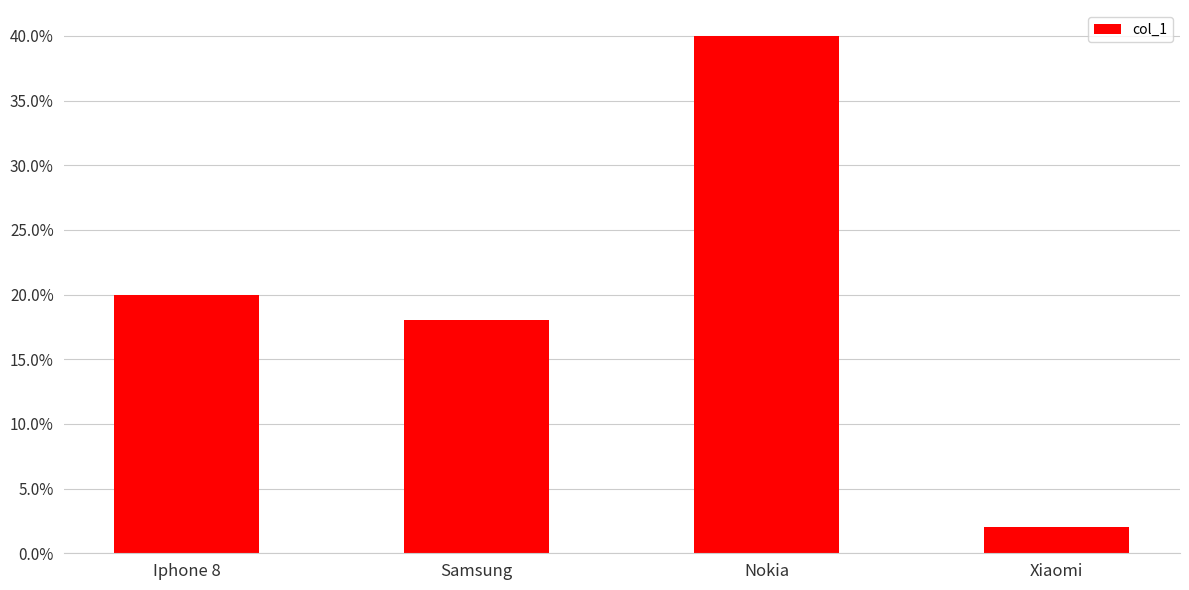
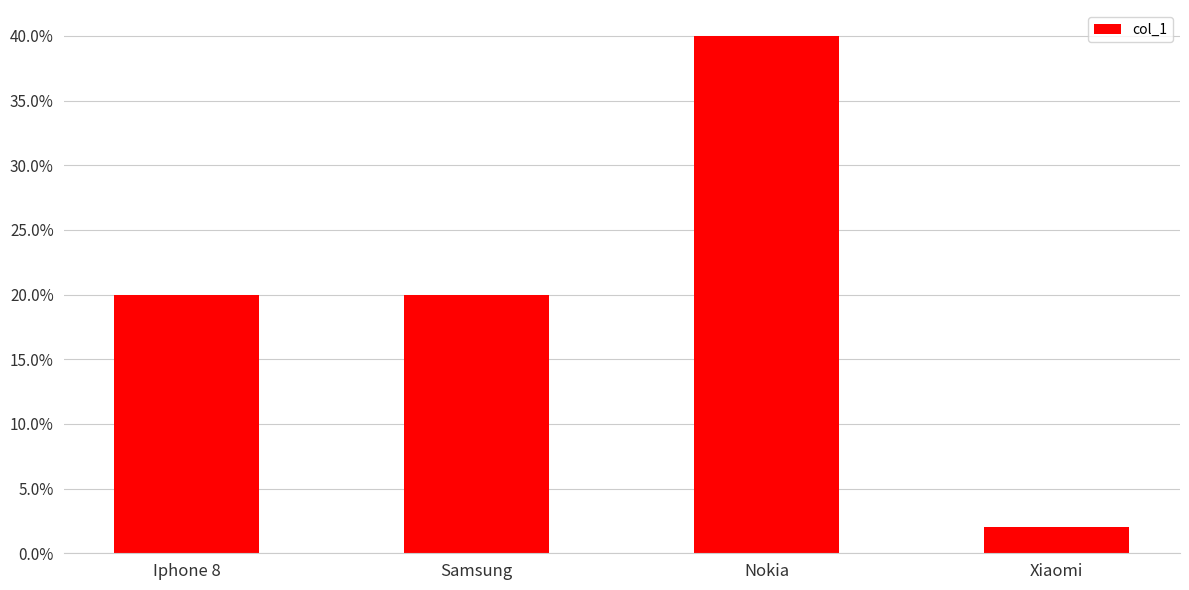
Samsung: 18% -> 20%
